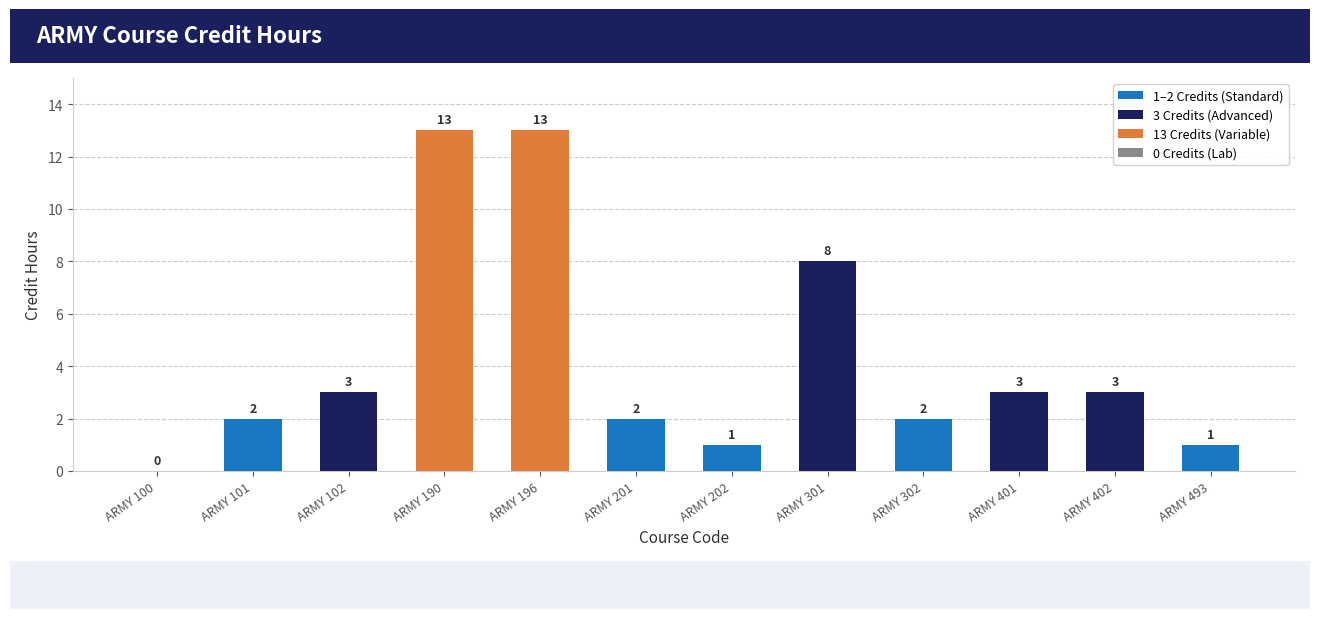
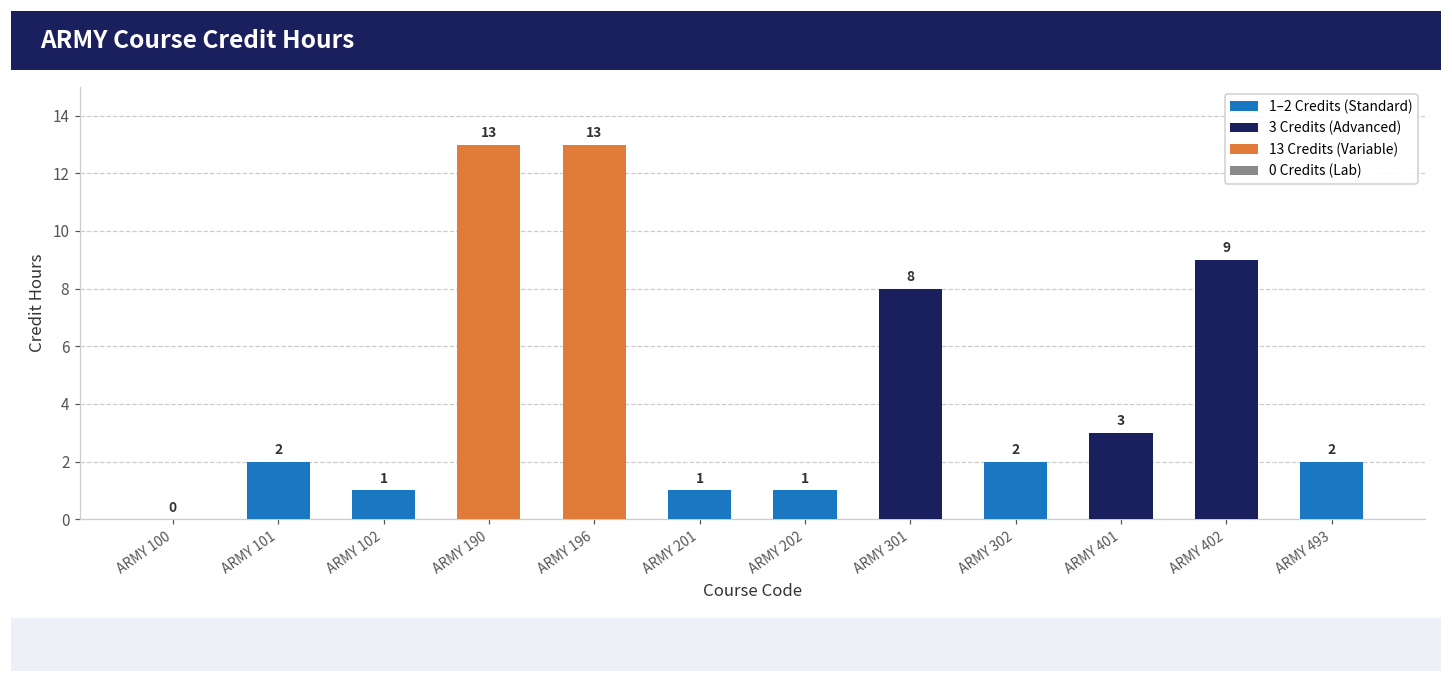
ARMY 102: 3 -> 1
ARMY 201: 2 -> 1
ARMY 402: 3 -> 9
ARMY 493: 1 -> 2
